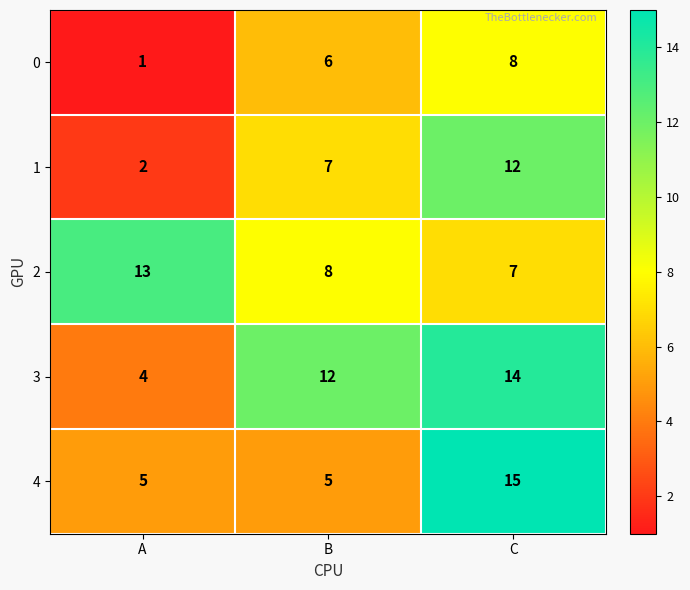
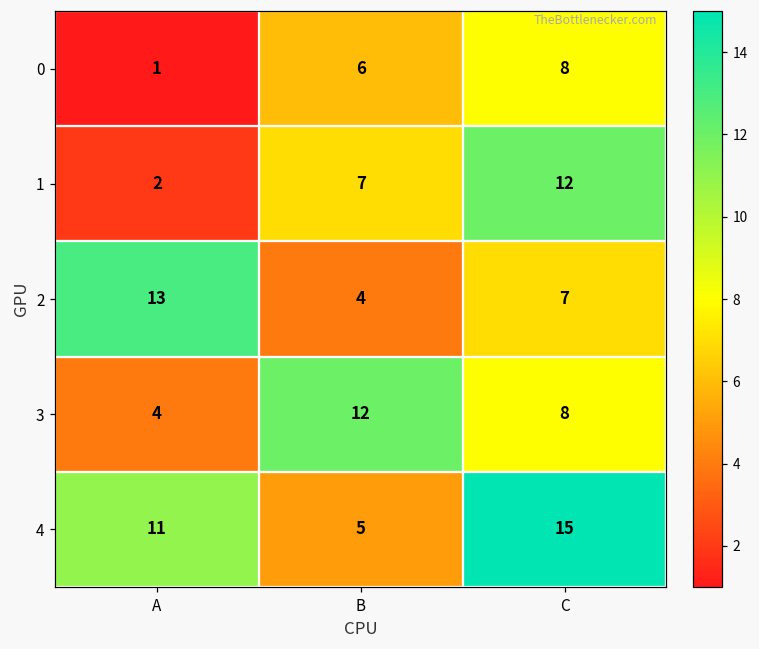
2, B: 8 -> 4
3, C: 14 -> 8
4, A: 5 -> 11
